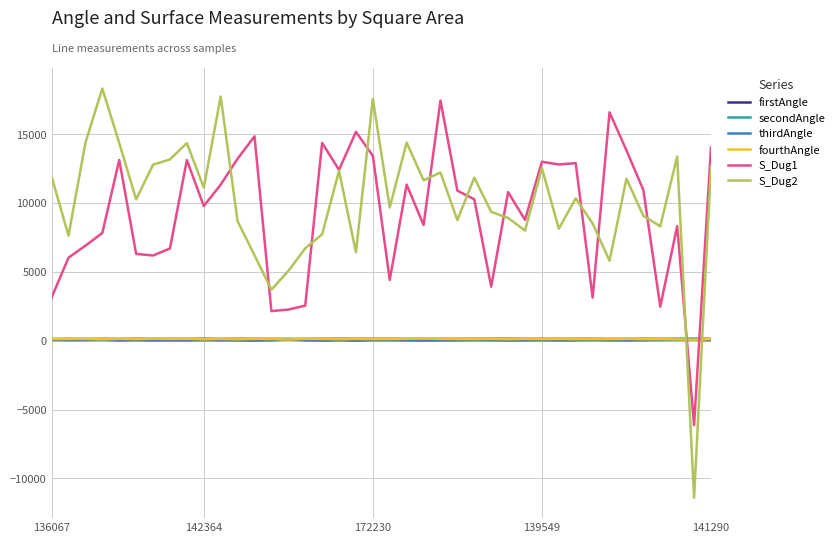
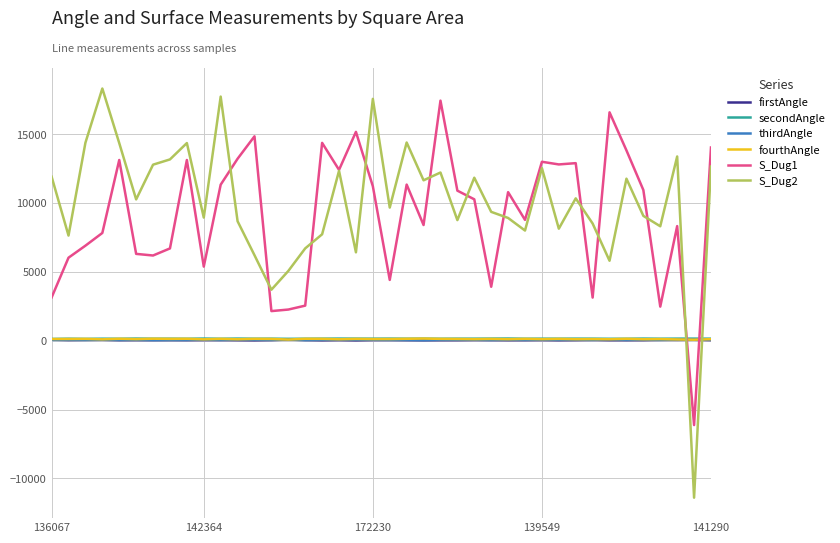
S_Dug1, 142364: 9800 -> 5400
S_Dug2, 142364: 11100 -> 8900
S_Dug1, 172230: 13400 -> 11200
